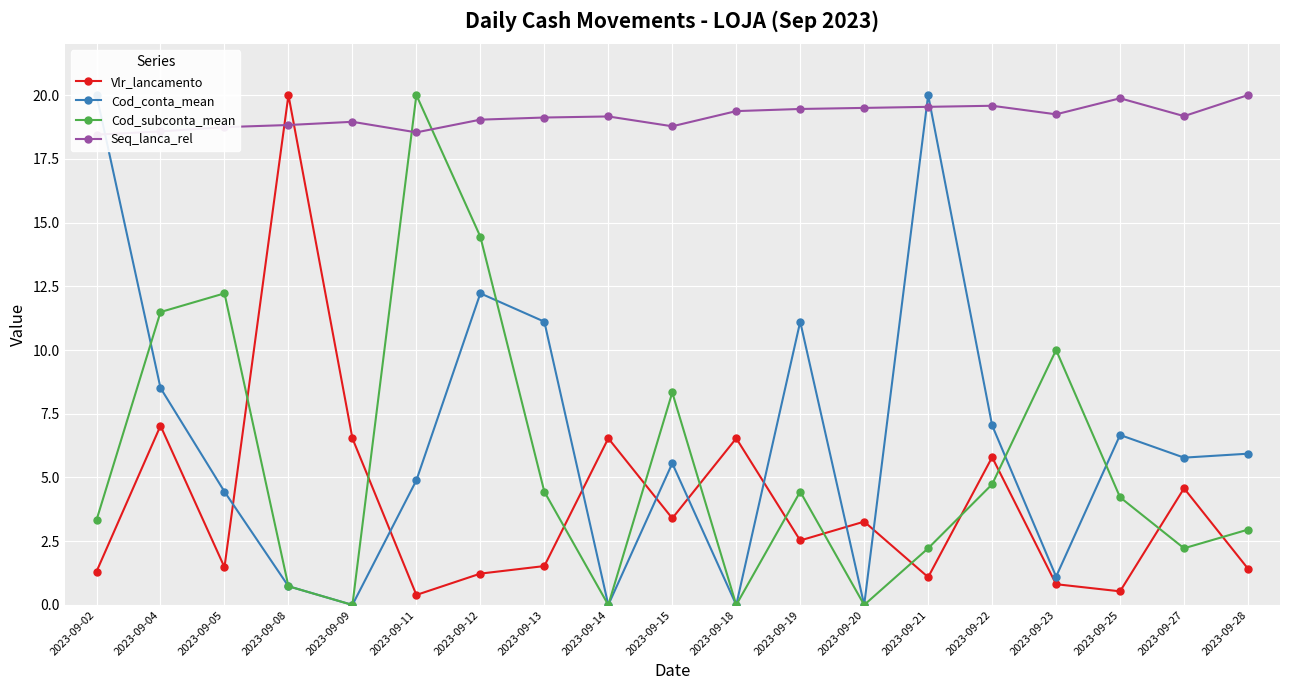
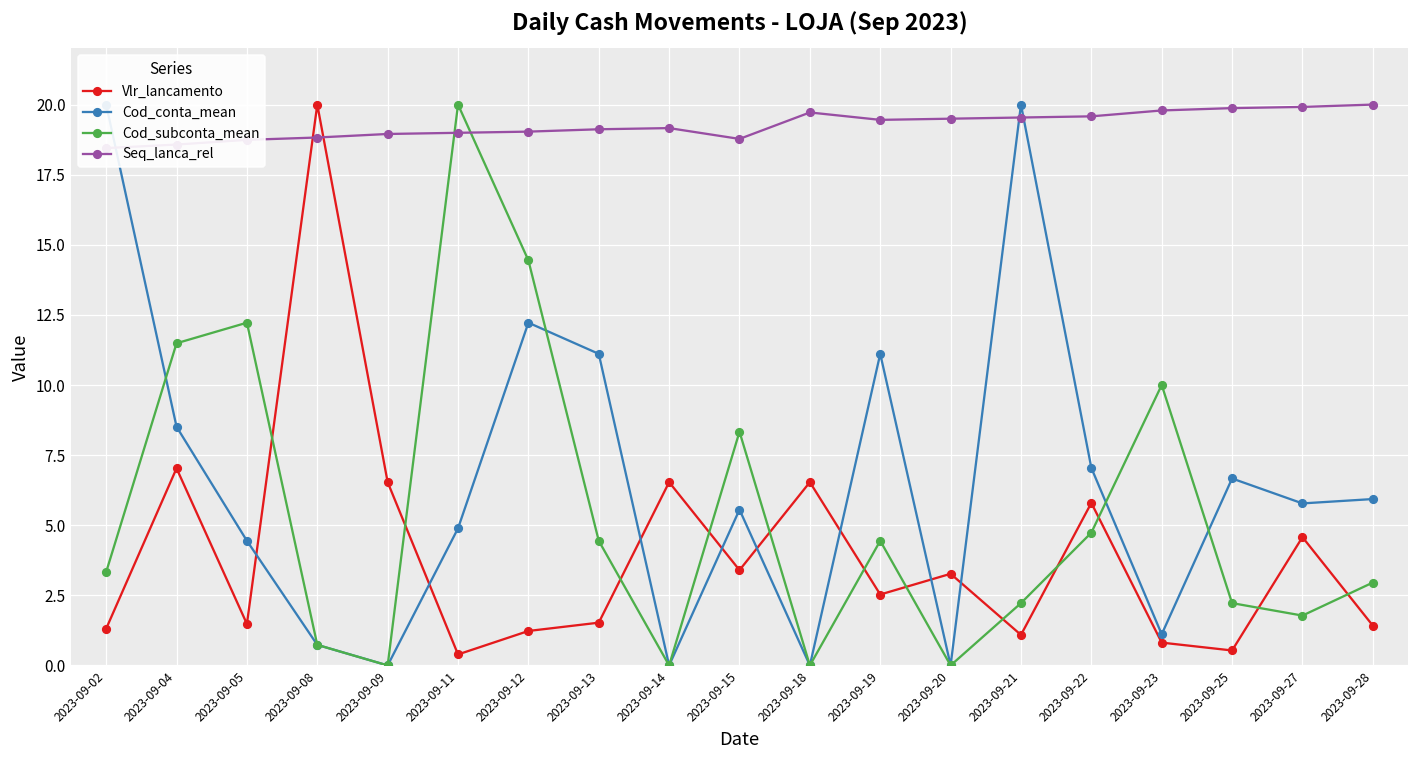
Seq_lanca_rel, 2023-09-11: 18.5 -> 19.0
Seq_lanca_rel, 2023-09-18: 19.4 -> 19.7
Seq_lanca_rel, 2023-09-23: 19.2 -> 19.8
Cod_subconta_mean, 2023-09-25: 4.2 -> 2.2
Cod_subconta_mean, 2023-09-27: 2.2 -> 1.8
Seq_lanca_rel, 2023-09-27: 19.2 -> 19.9
